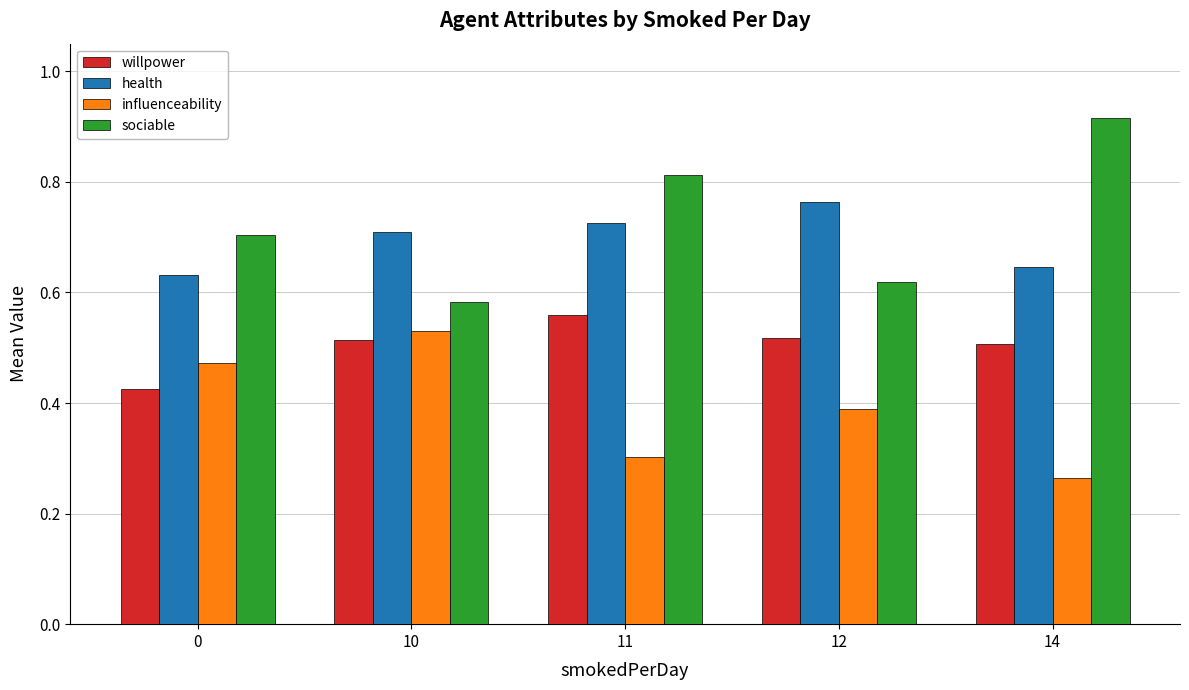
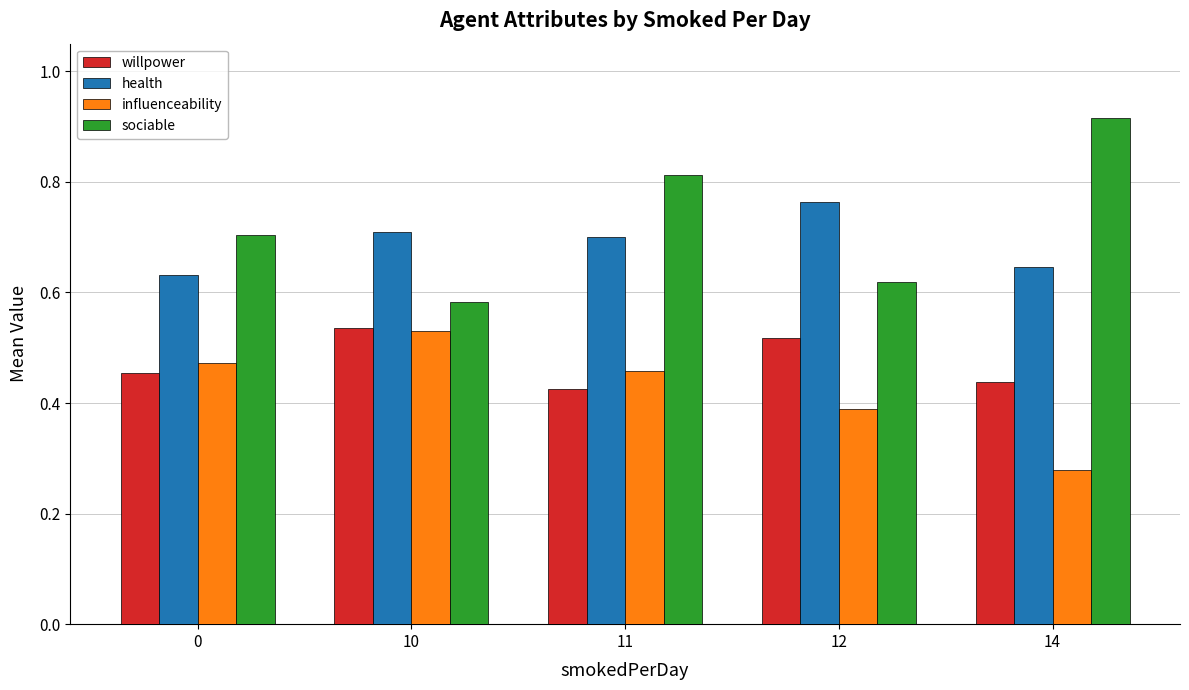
willpower, 0: 0.43 -> 0.45
willpower, 10: 0.51 -> 0.54
willpower, 11: 0.56 -> 0.43
health, 11: 0.73 -> 0.70
influenceability, 11: 0.30 -> 0.46
willpower, 14: 0.51 -> 0.44
influenceability, 14: 0.26 -> 0.28
